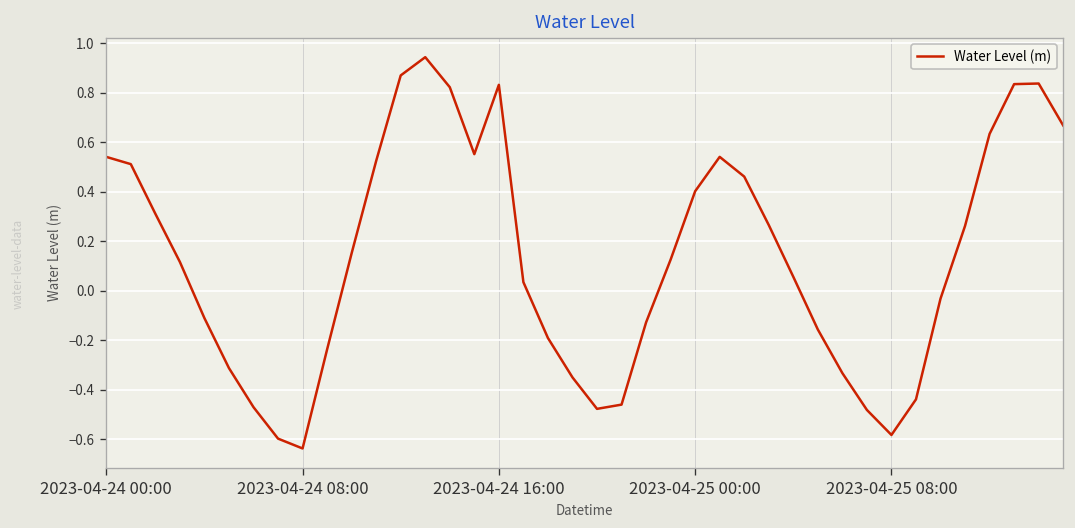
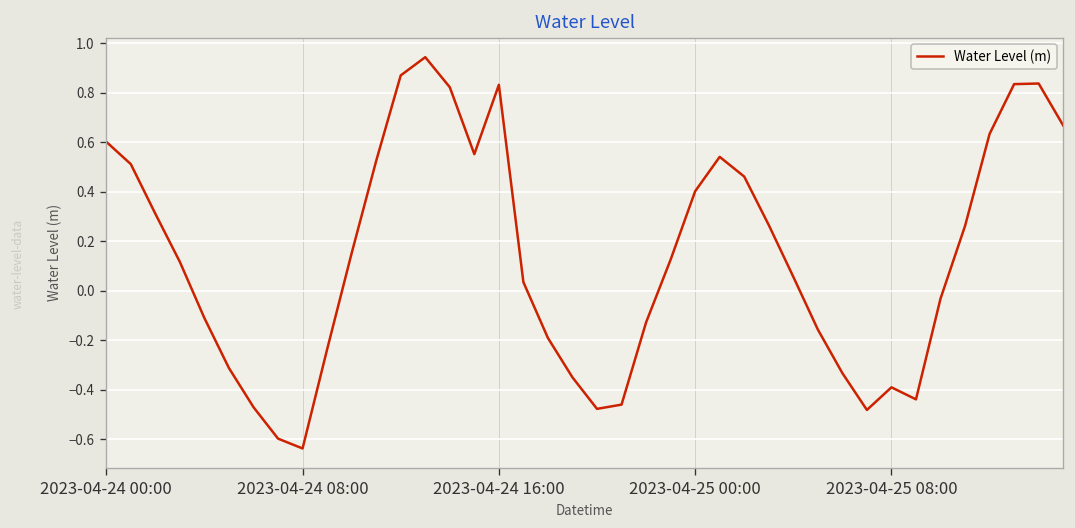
2023-04-24 00:00: 0.54 -> 0.60
2023-04-25 08:00: -0.58 -> -0.39
